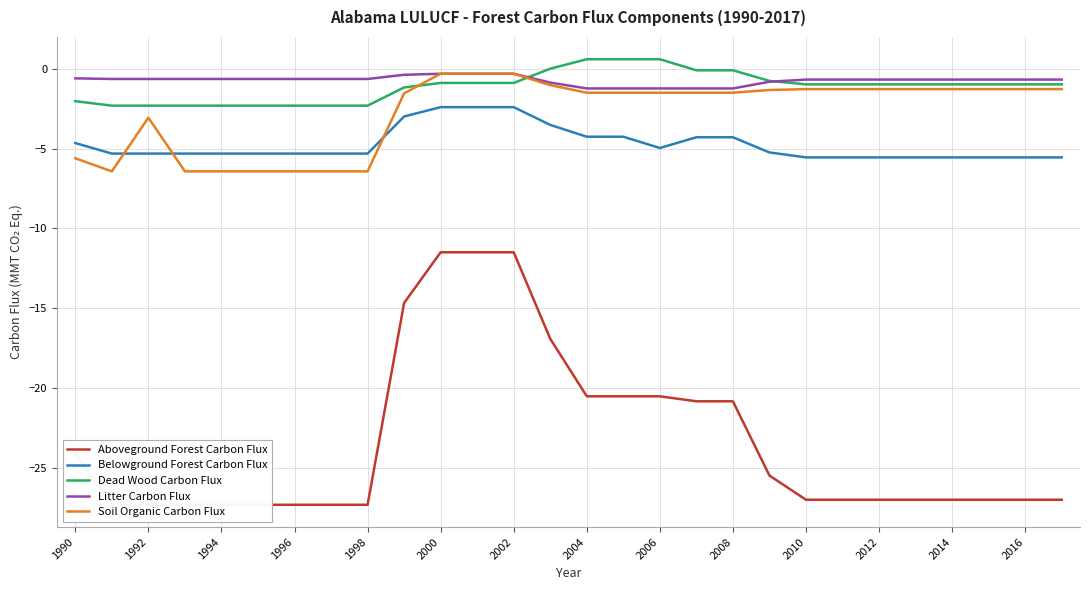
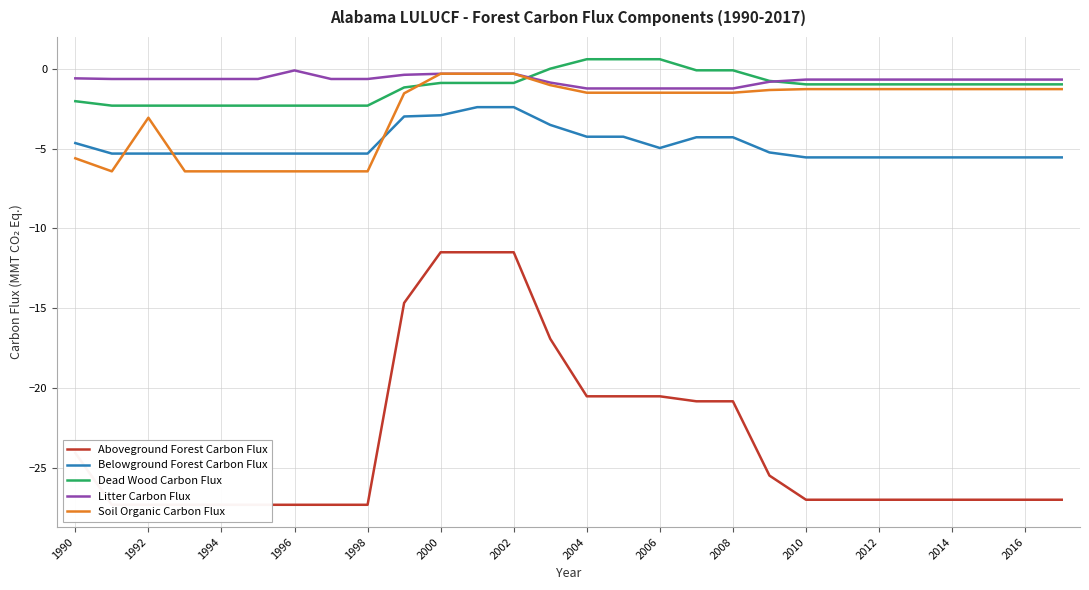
Litter Carbon Flux, 1996: -0.6 -> -0.1
Belowground Forest Carbon Flux, 2000: -2.4 -> -2.9
